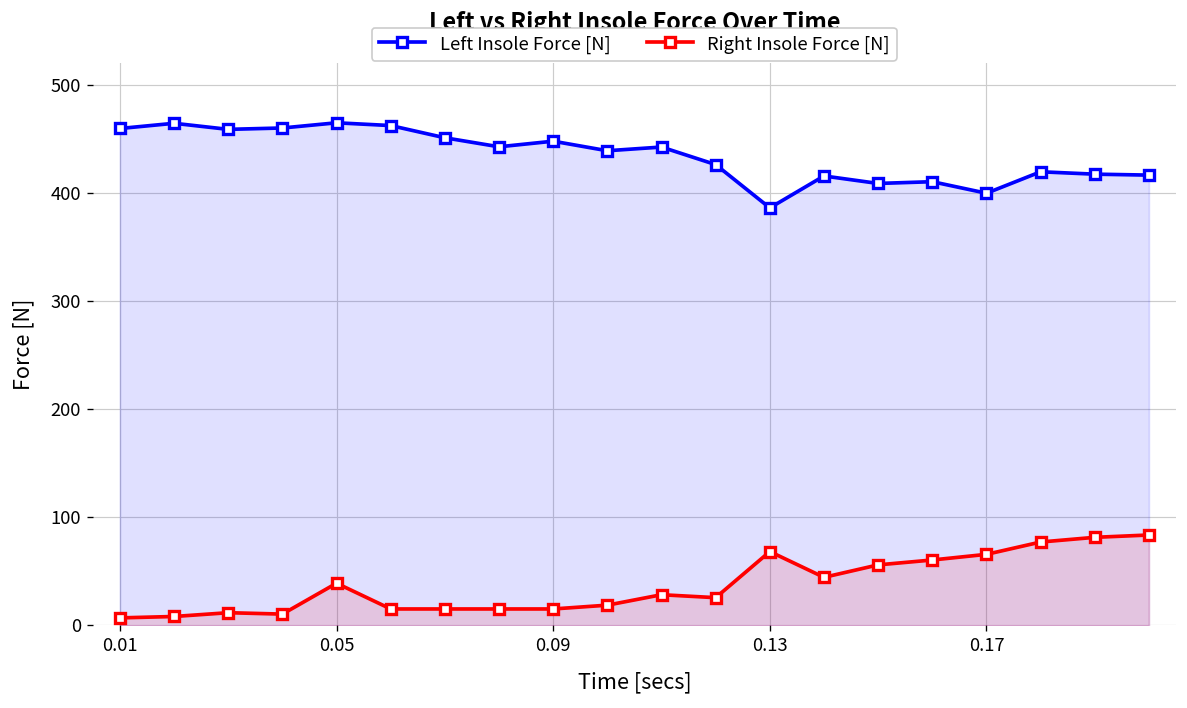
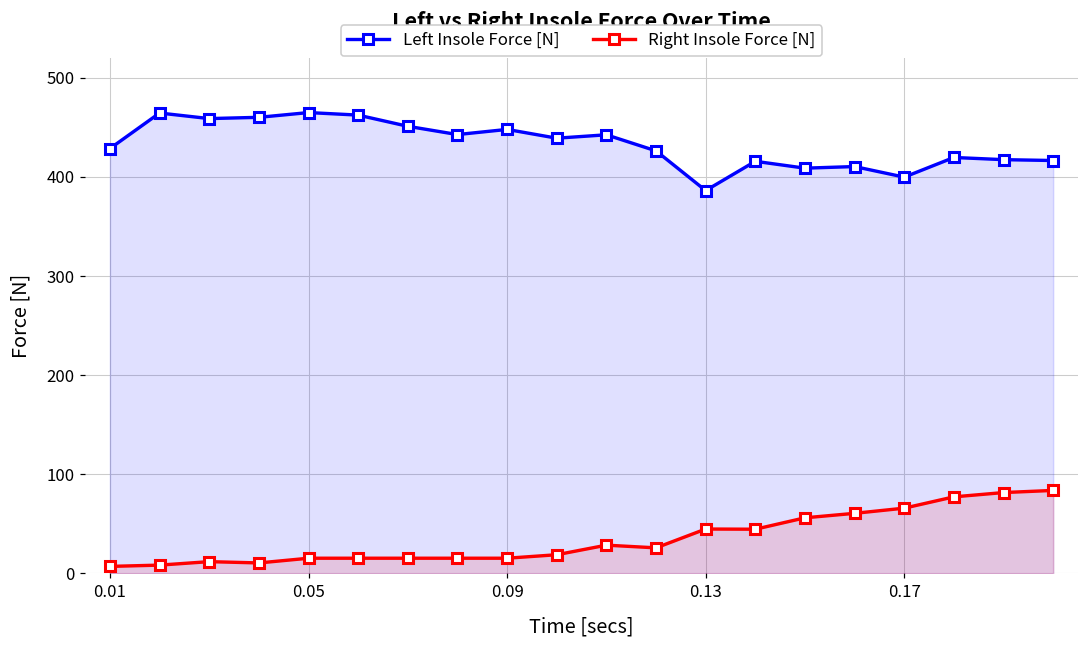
Left Insole Force [N], 0.01: 460 -> 430
Right Insole Force [N], 0.05: 40 -> 20
Right Insole Force [N], 0.13: 70 -> 40
